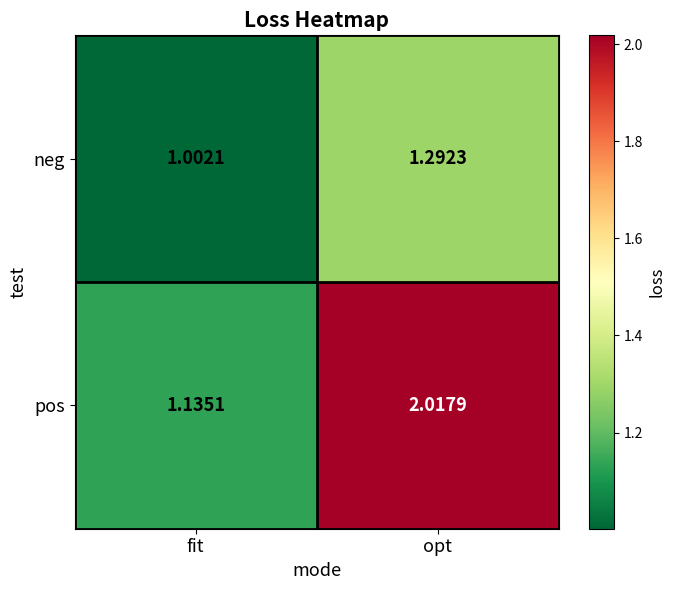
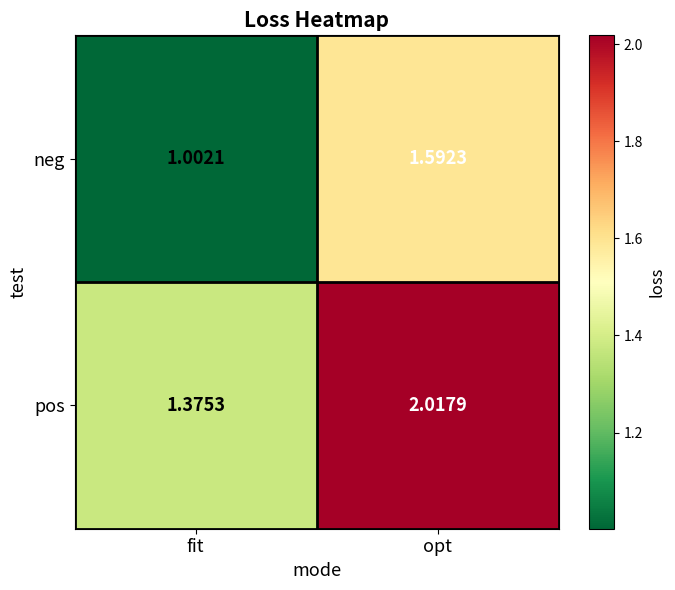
neg, opt: 1.2923 -> 1.5923
pos, fit: 1.1351 -> 1.3753
